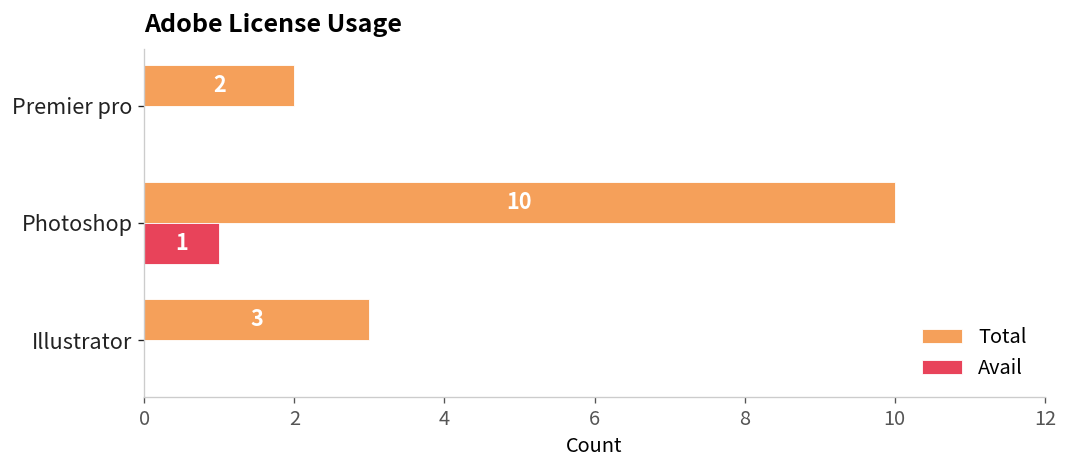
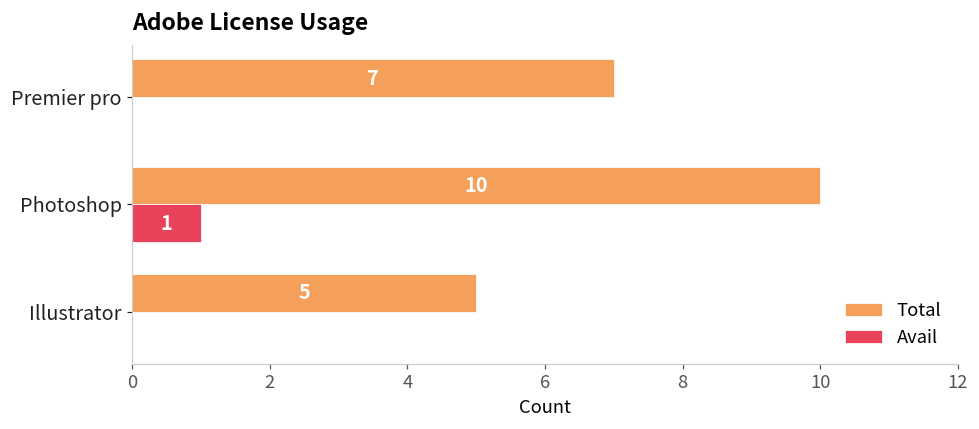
Total, Premier pro: 2 -> 7
Total, Illustrator: 3 -> 5
